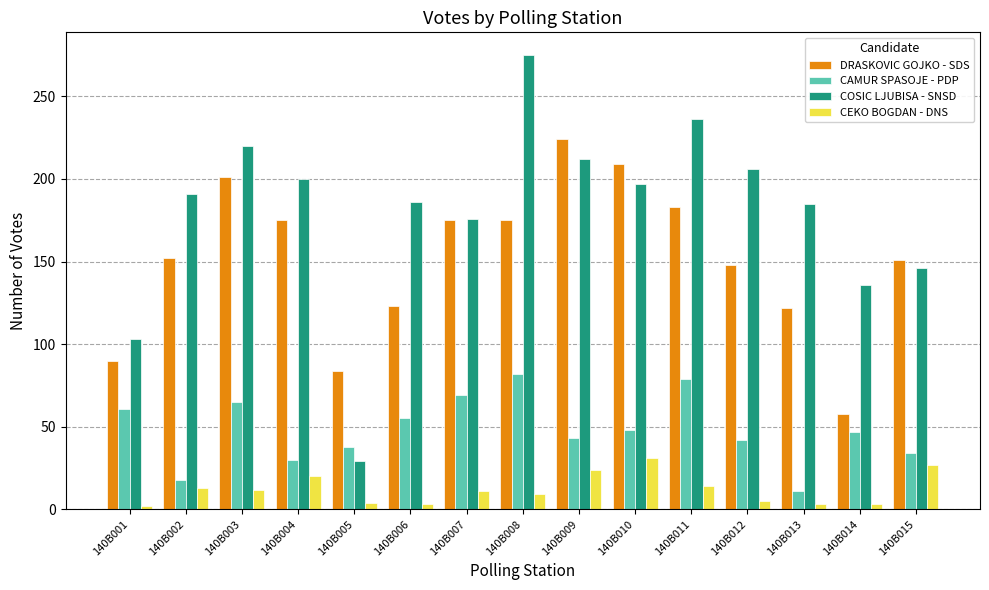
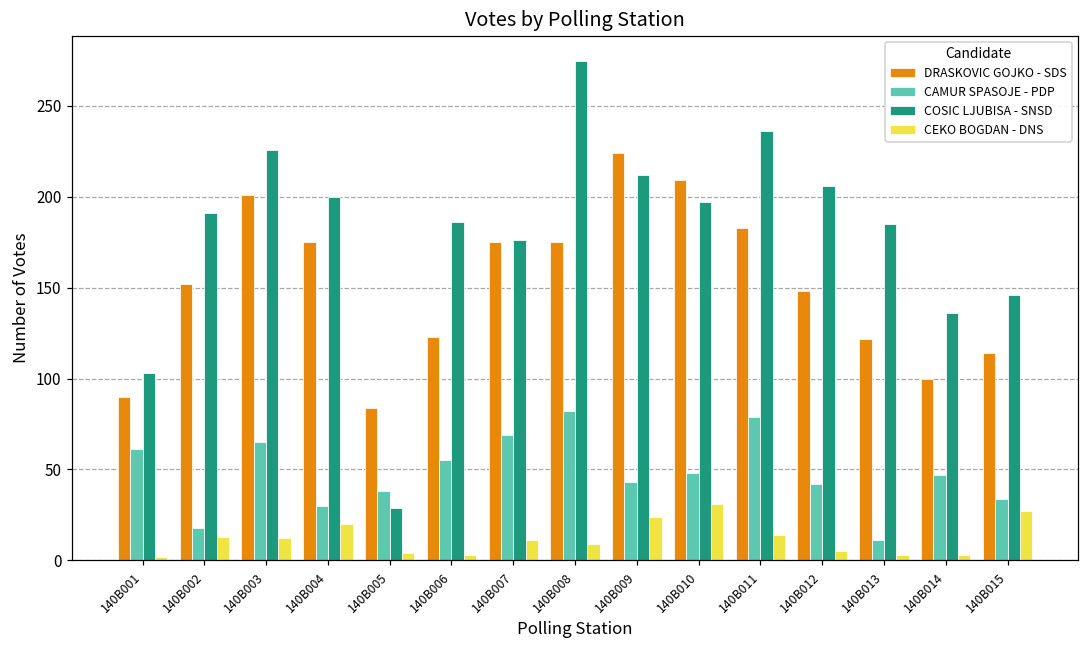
COSIC LJUBISA - SNSD, 140B003: 220 -> 226
DRASKOVIC GOJKO - SDS, 140B014: 58 -> 100
DRASKOVIC GOJKO - SDS, 140B015: 151 -> 114
